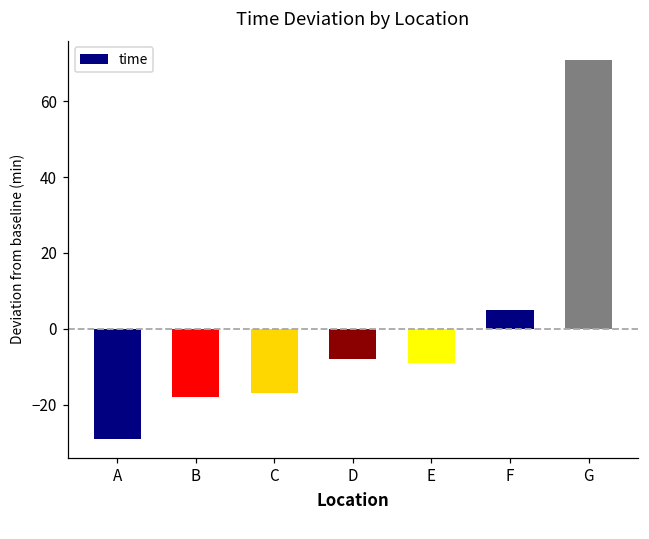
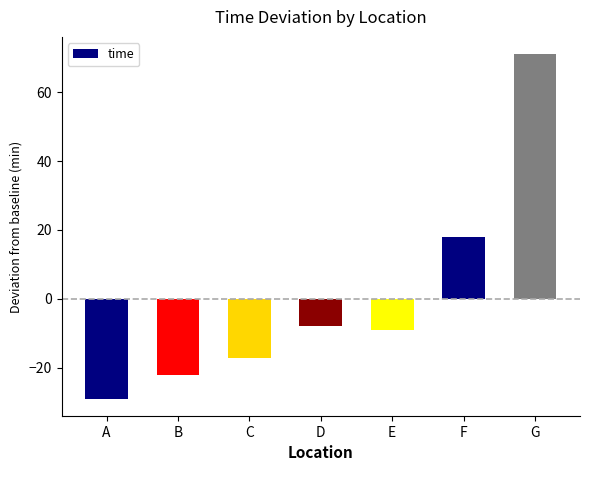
B: -18 -> -22
F: 5 -> 18
